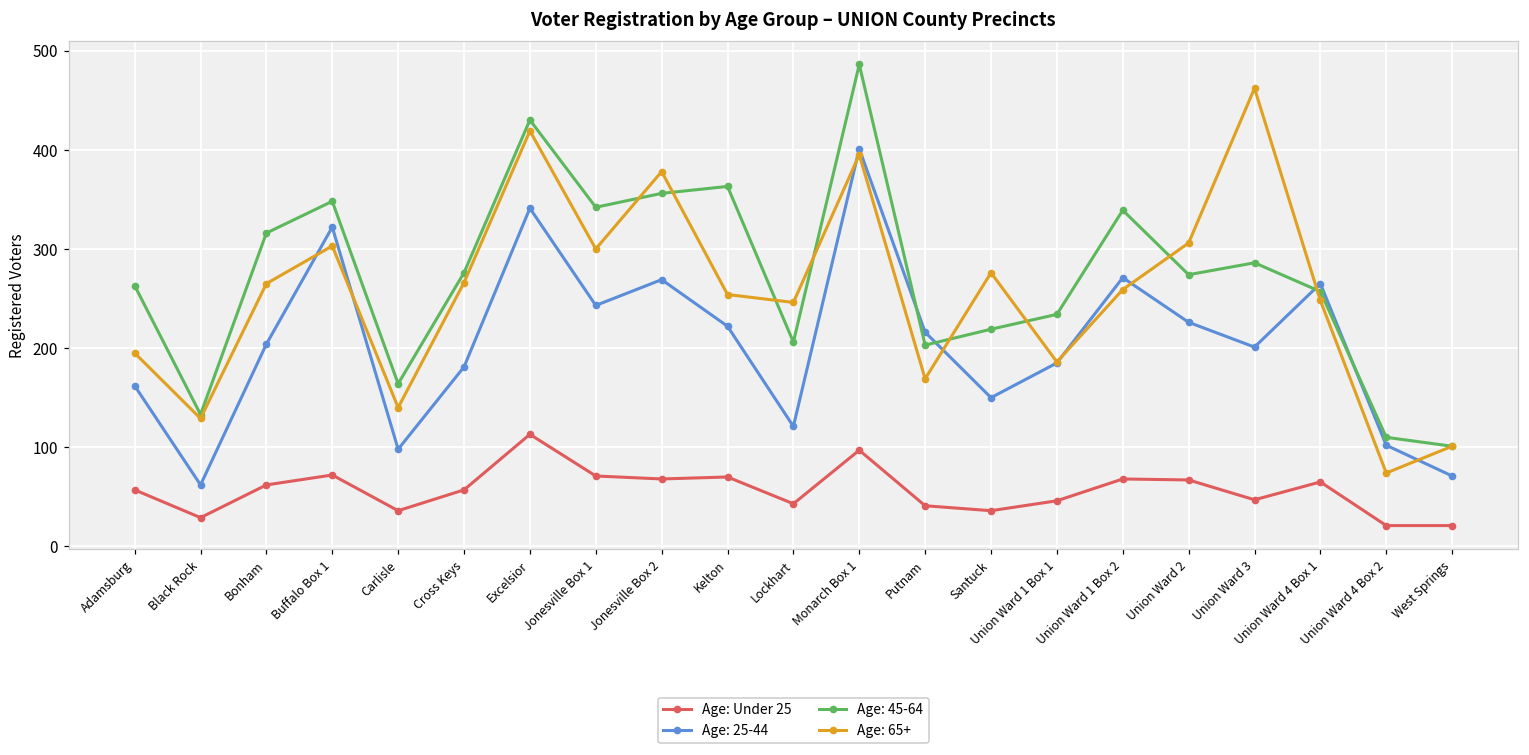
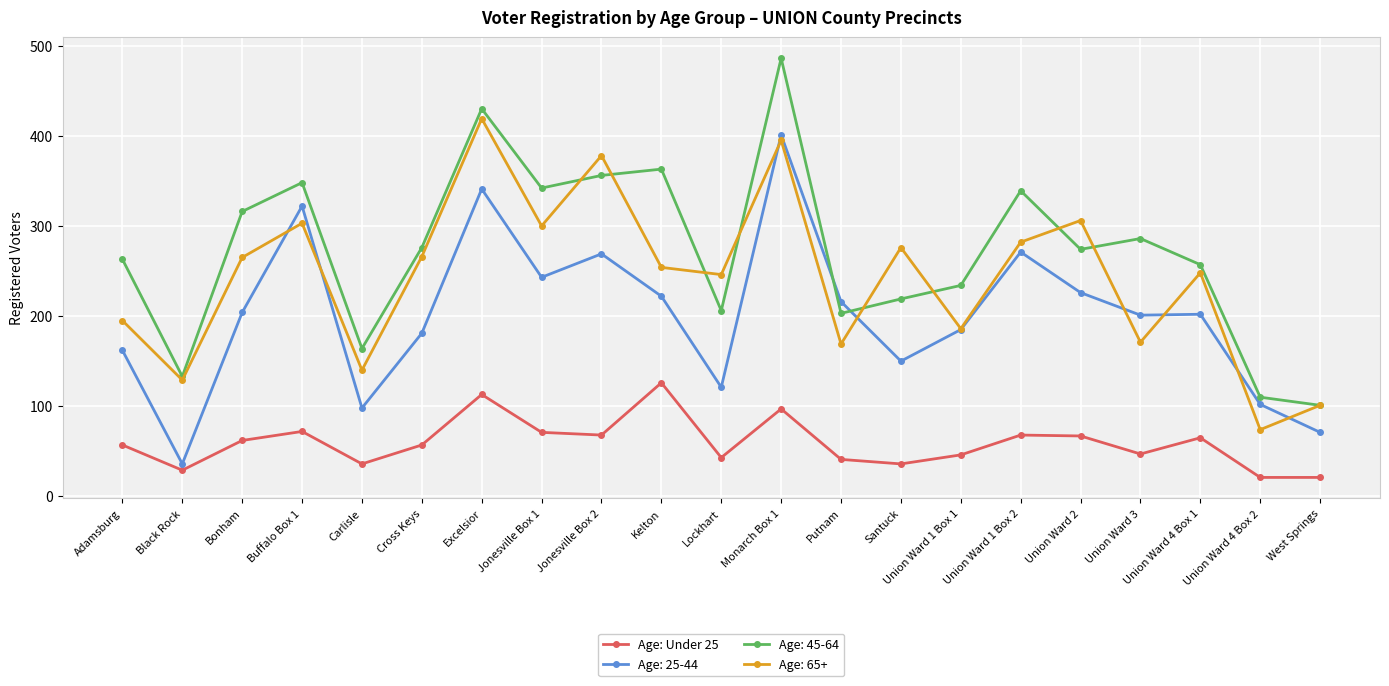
Age: 25-44, Black Rock: 60 -> 40
Age: Under 25, Kelton: 70 -> 130
Age: 65+, Union Ward 1 Box 2: 260 -> 280
Age: 65+, Union Ward 3: 460 -> 170
Age: 25-44, Union Ward 4 Box 1: 270 -> 200
